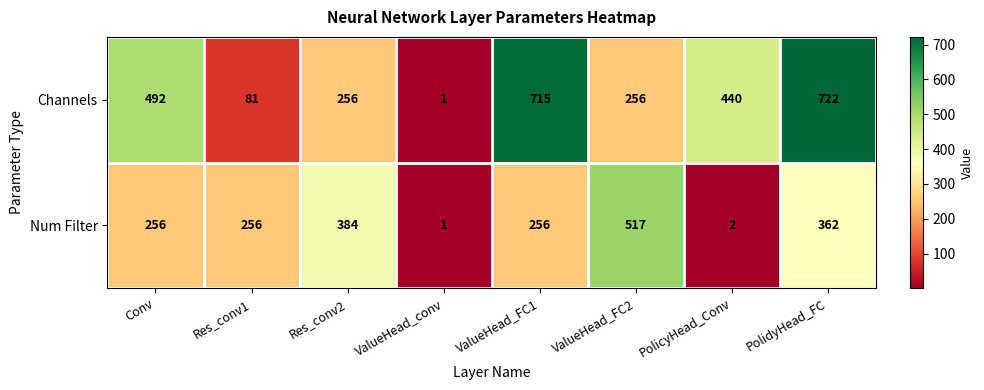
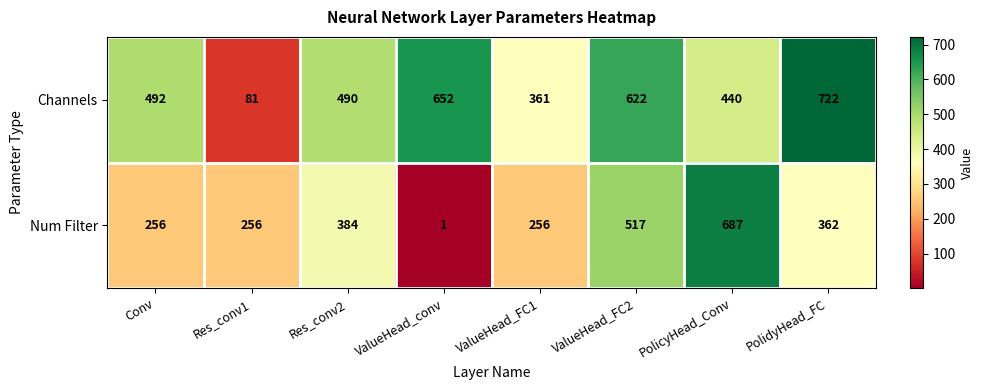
Channels, Res_conv2: 256 -> 490
Channels, ValueHead_conv: 1 -> 652
Channels, ValueHead_FC1: 715 -> 361
Channels, ValueHead_FC2: 256 -> 622
Num Filter, PolicyHead_Conv: 2 -> 687
